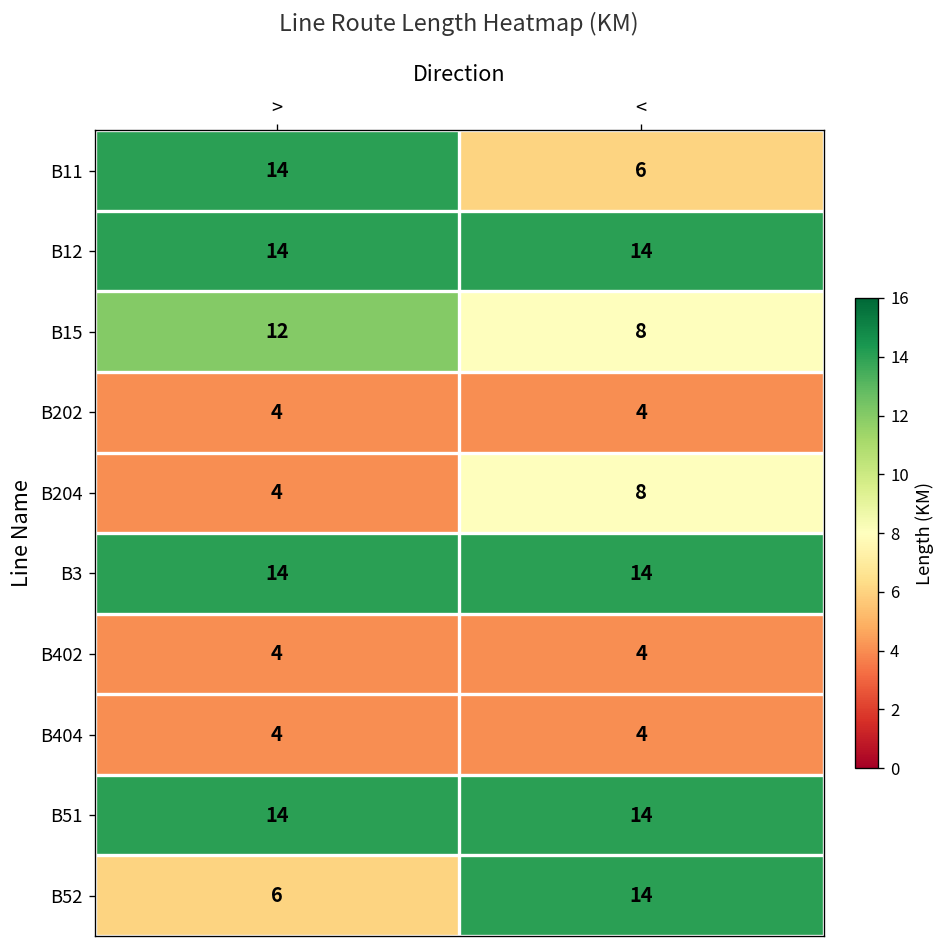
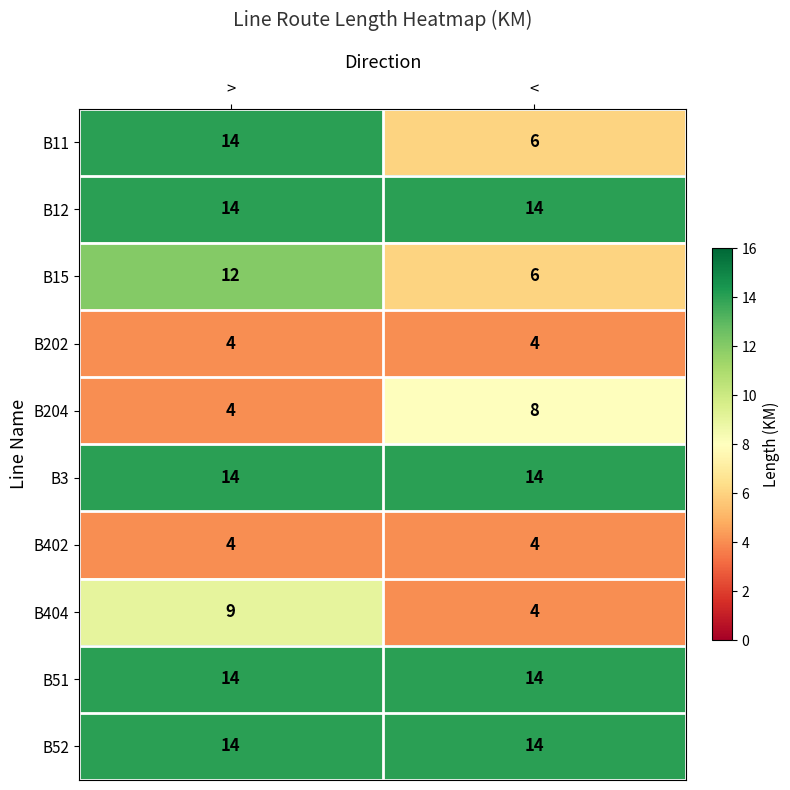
B15, <: 8 -> 6
B404, >: 4 -> 9
B52, >: 6 -> 14
